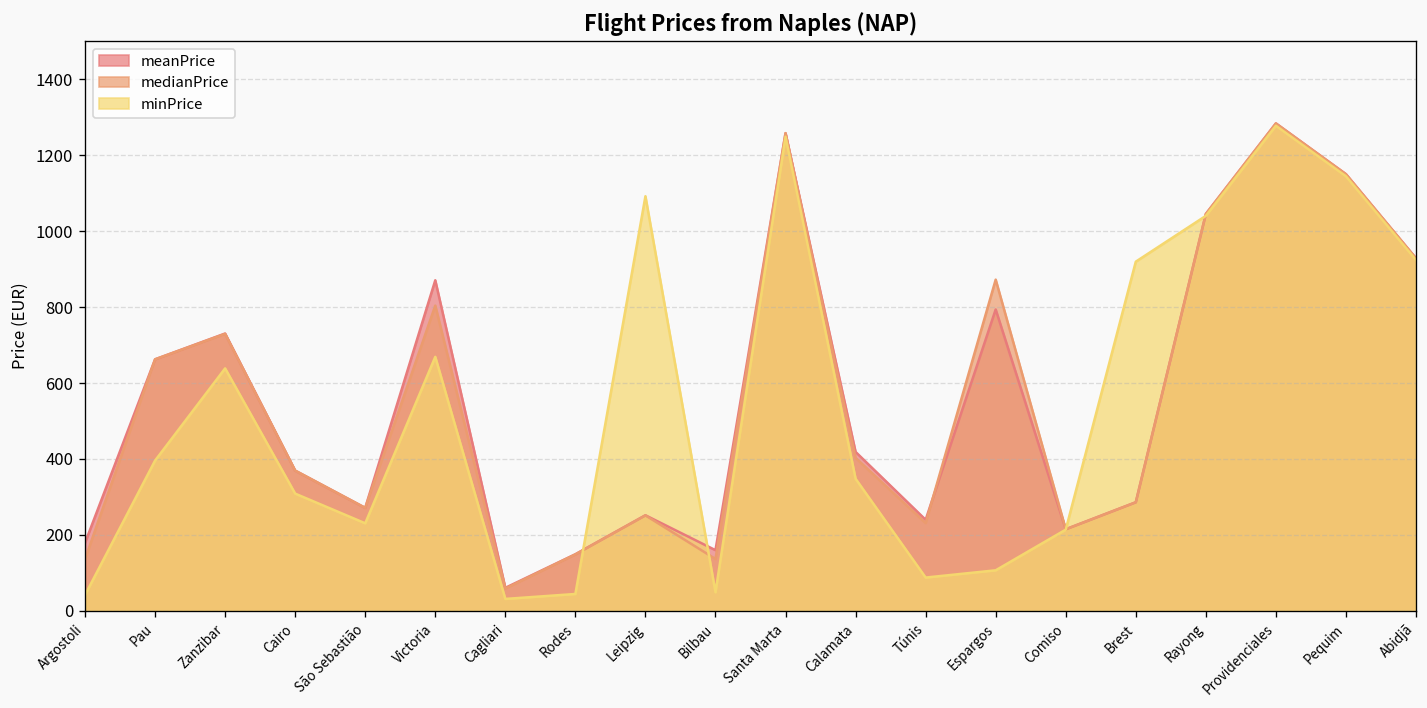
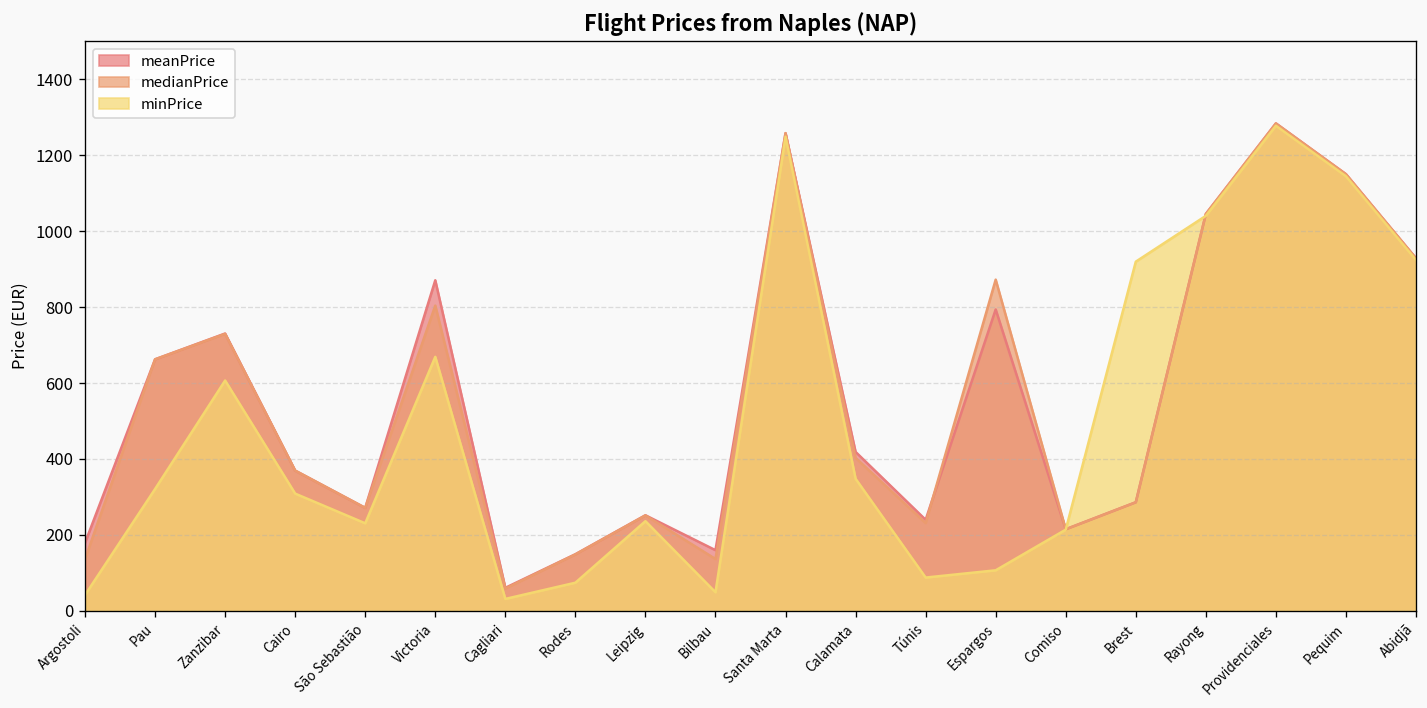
minPrice, Pau: 400 -> 320
minPrice, Zanzibar: 640 -> 610
minPrice, Rodes: 40 -> 70
minPrice, Leipzig: 1090 -> 240
